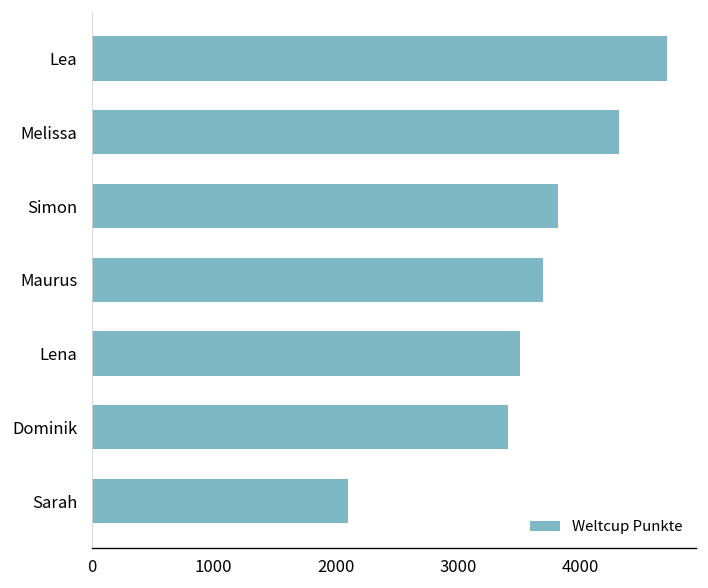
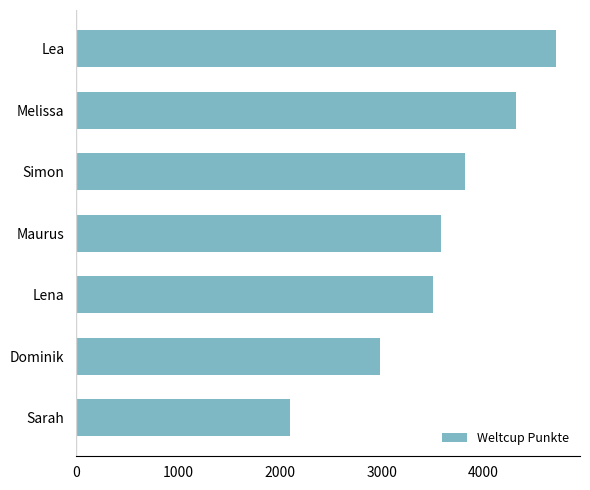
Maurus: 3700 -> 3580
Dominik: 3410 -> 2990
